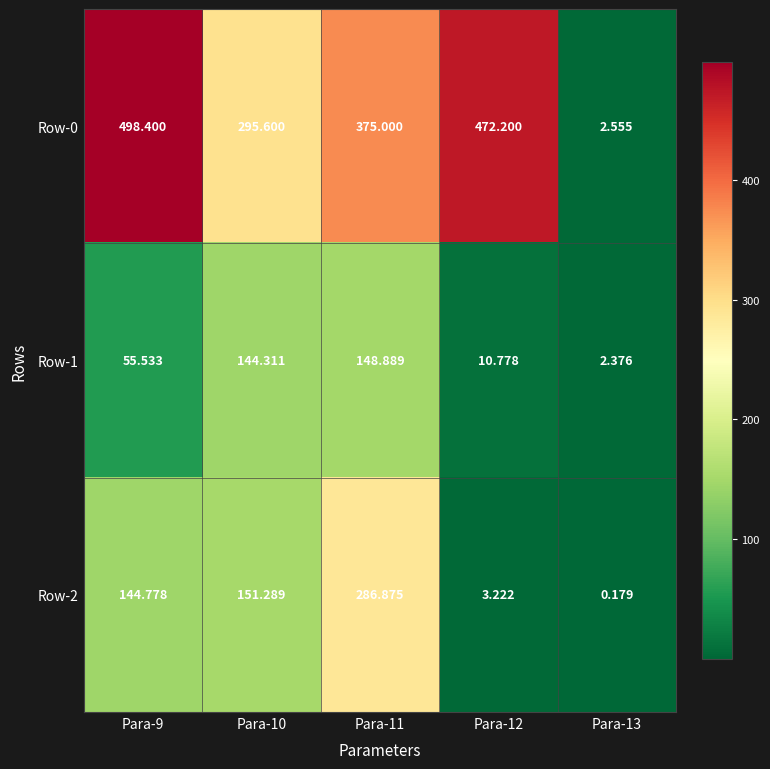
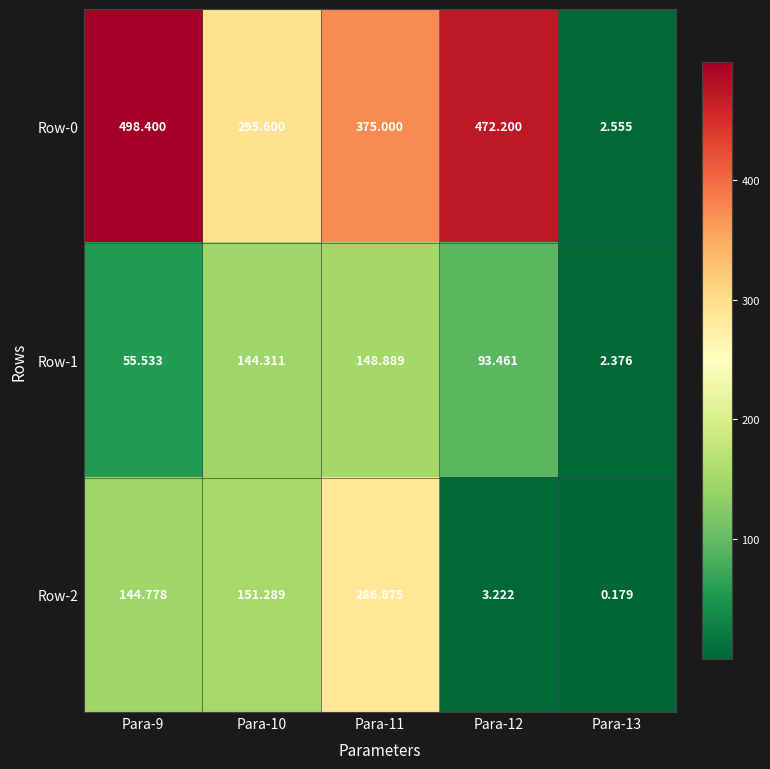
Row-1, Para-12: 10.778 -> 93.461
